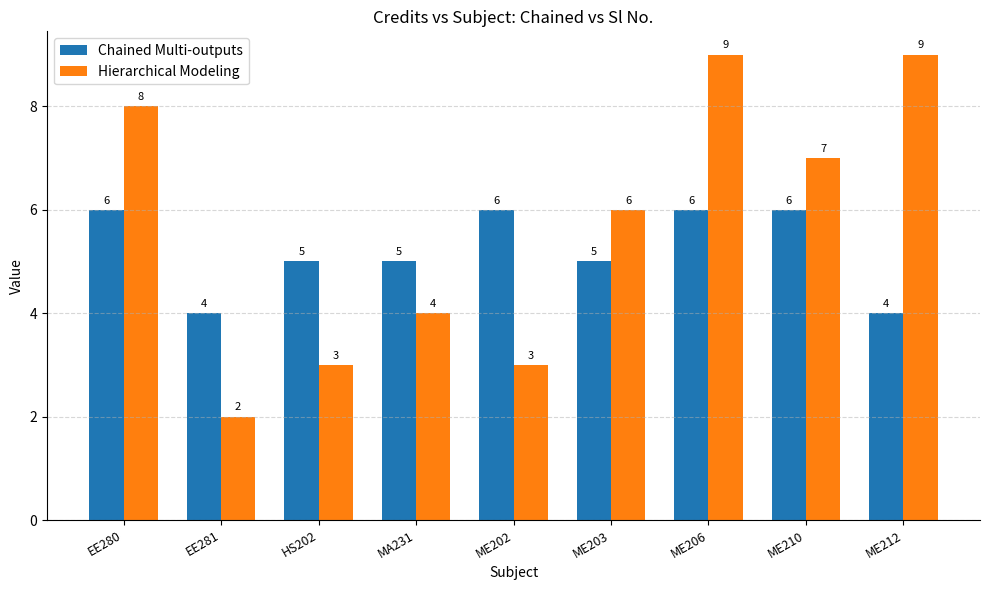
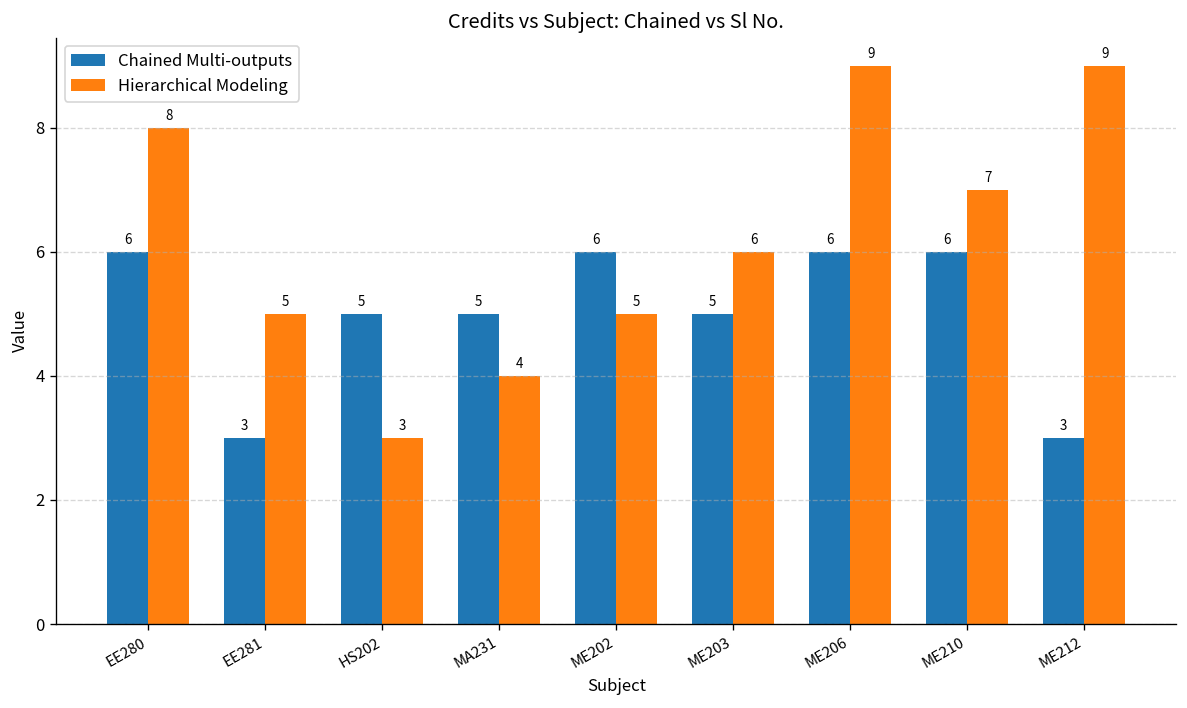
Chained Multi-outputs, EE281: 4 -> 3
Hierarchical Modeling, EE281: 2 -> 5
Hierarchical Modeling, ME202: 3 -> 5
Chained Multi-outputs, ME212: 4 -> 3
